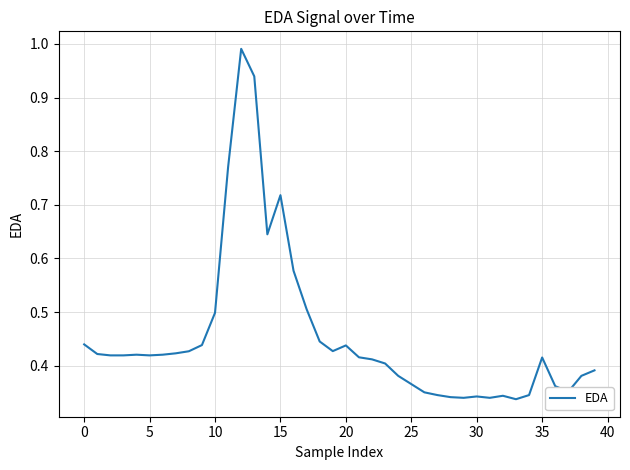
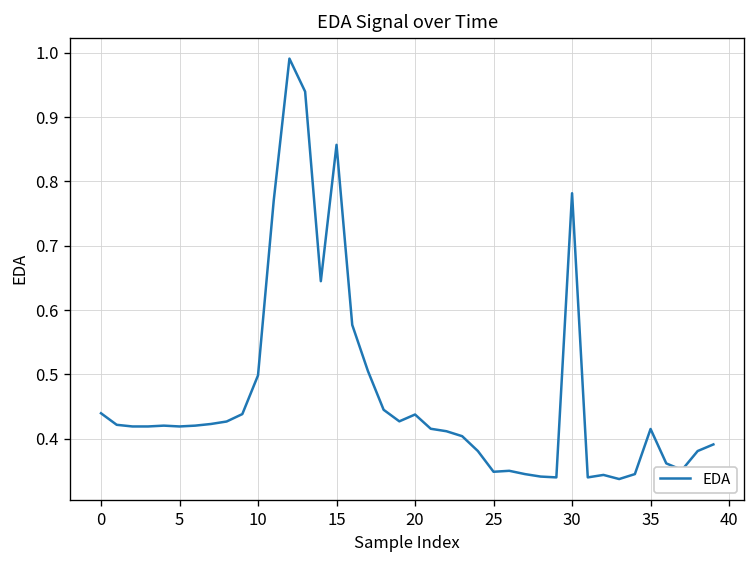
15: 0.72 -> 0.86
25: 0.37 -> 0.35
30: 0.34 -> 0.78
